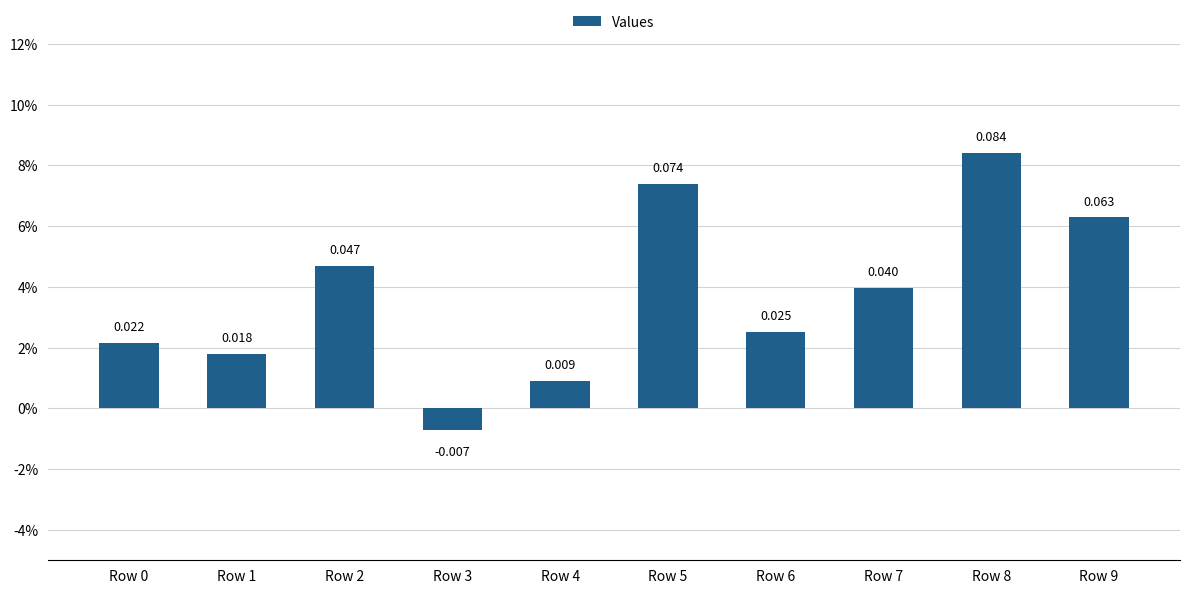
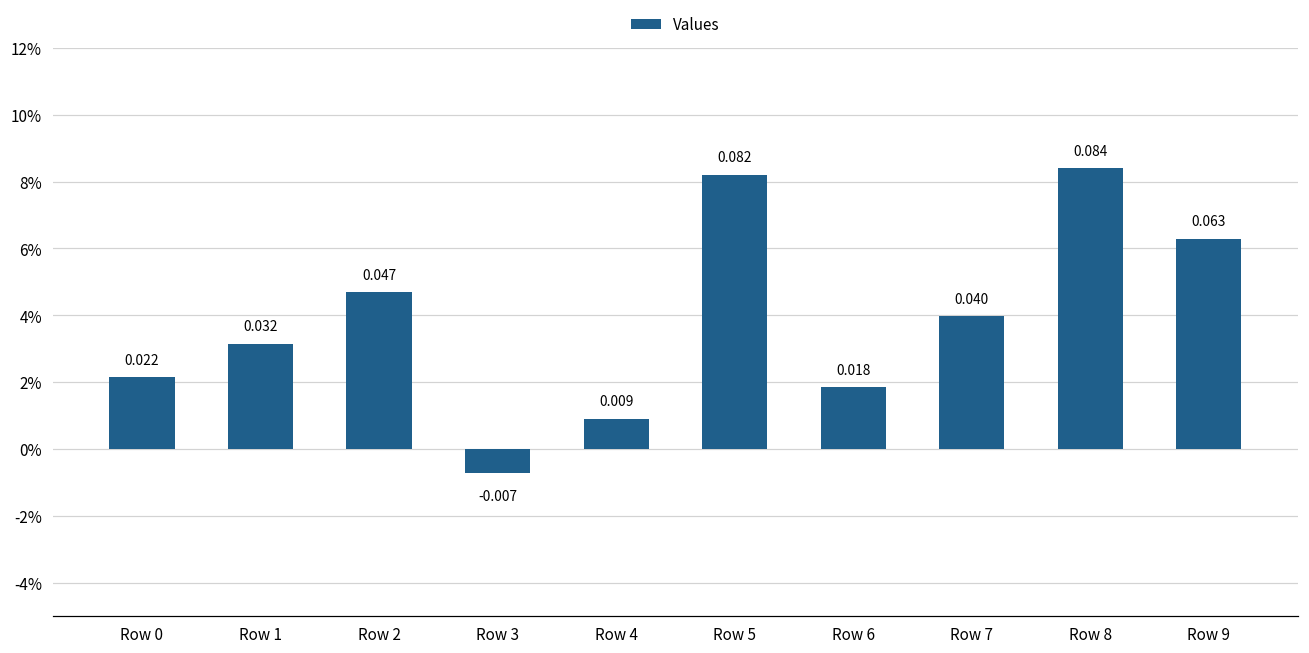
Row 1: 0.018 -> 0.032
Row 5: 0.074 -> 0.082
Row 6: 0.025 -> 0.018
